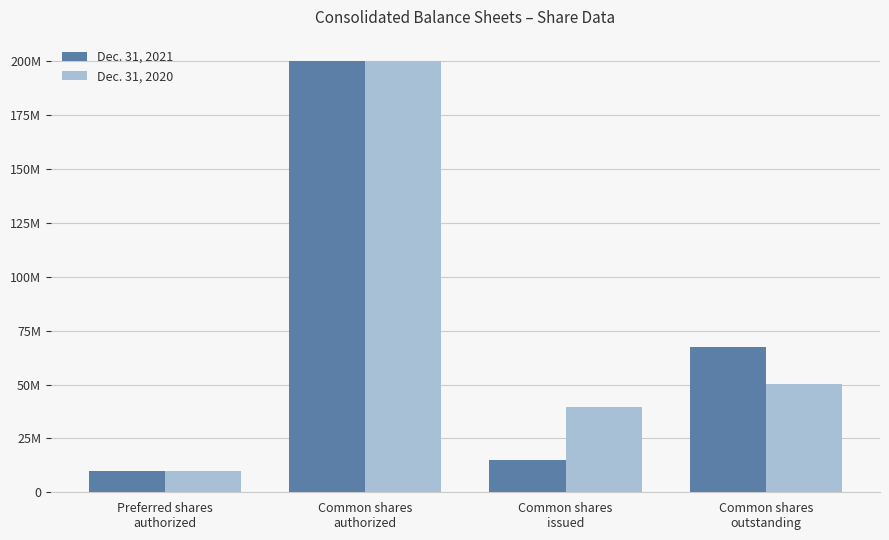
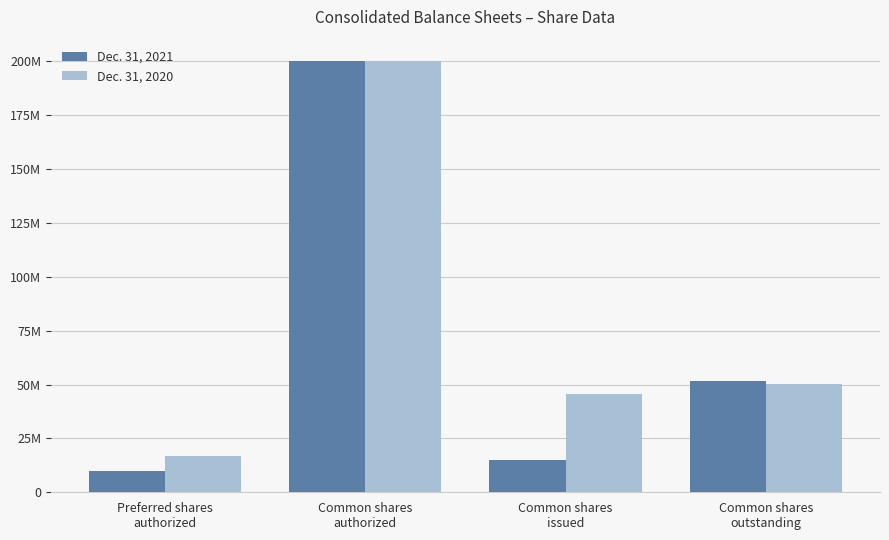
Dec. 31, 2020, Preferred shares authorized: 10000000 -> 17000000
Dec. 31, 2020, Common shares issued: 40000000 -> 45000000
Dec. 31, 2021, Common shares outstanding: 67000000 -> 52000000
